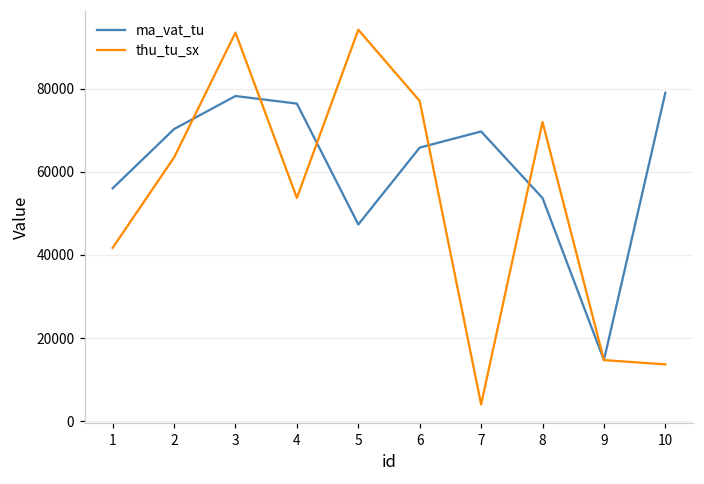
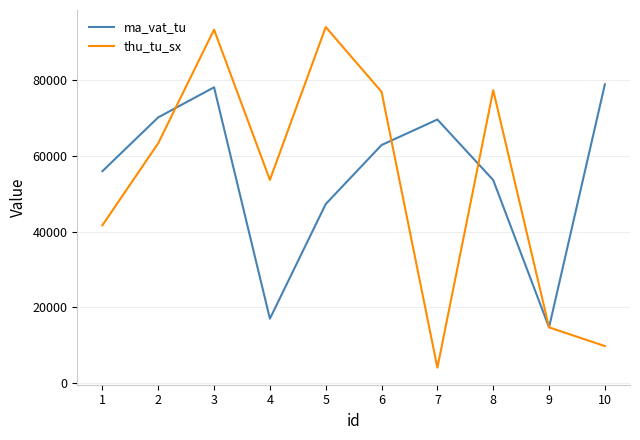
ma_vat_tu, 4: 76000 -> 17000
ma_vat_tu, 6: 66000 -> 63000
thu_tu_sx, 8: 72000 -> 77000
thu_tu_sx, 10: 14000 -> 10000
